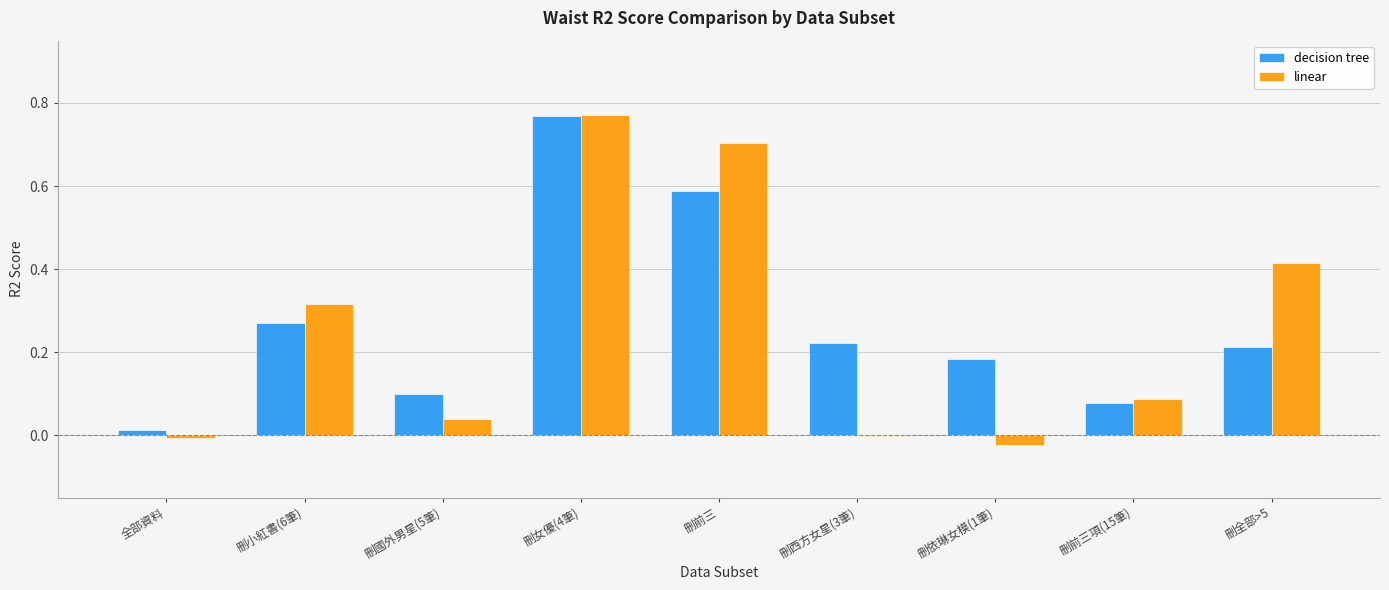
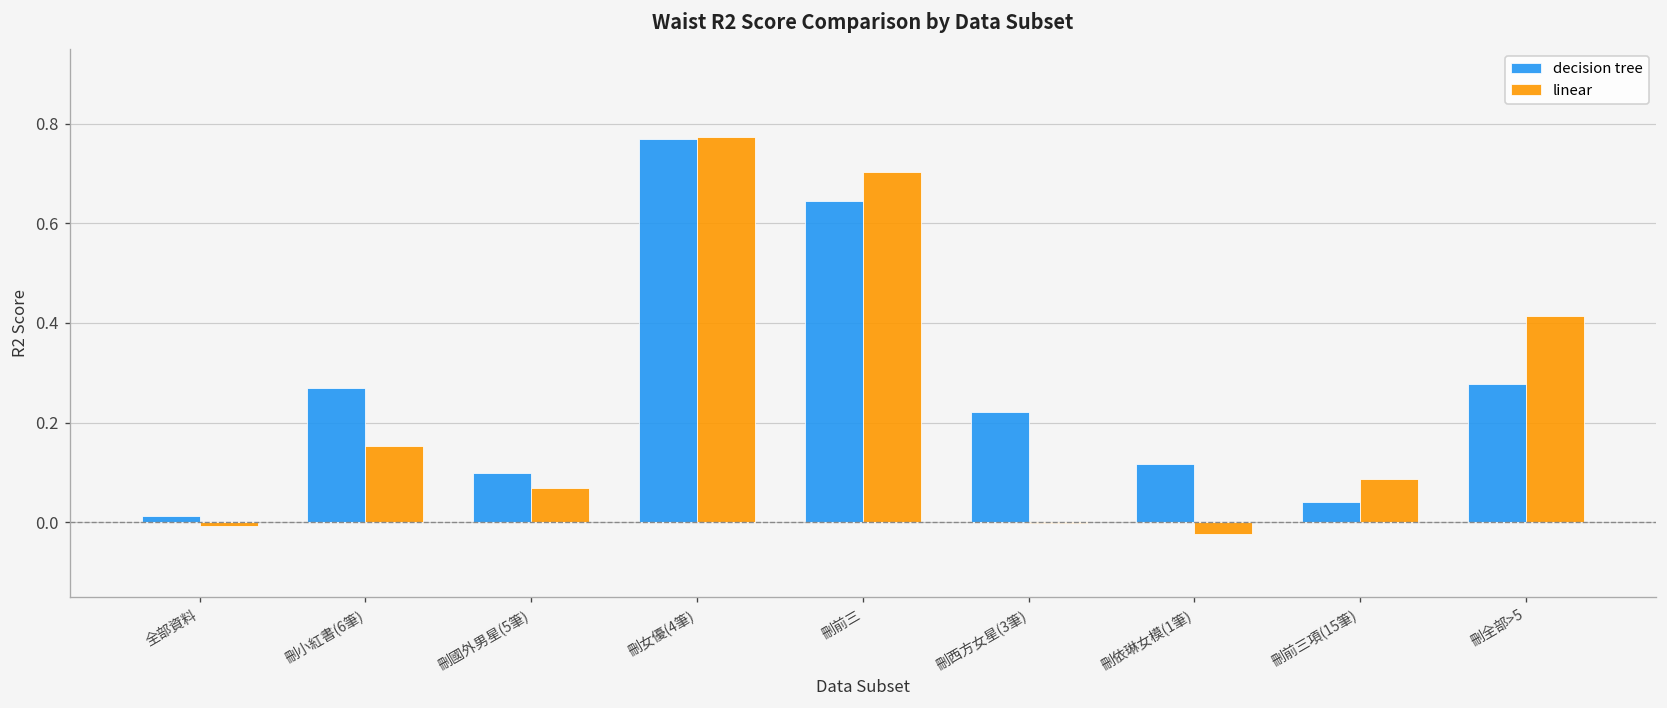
linear, 刪小紅書(6筆): 0.32 -> 0.15
linear, 刪國外男星(5筆): 0.04 -> 0.07
decision tree, 刪前三: 0.59 -> 0.64
decision tree, 刪依琳女模(1筆): 0.18 -> 0.12
decision tree, 刪前三項(15筆): 0.08 -> 0.04
decision tree, 刪全部>5: 0.21 -> 0.28
